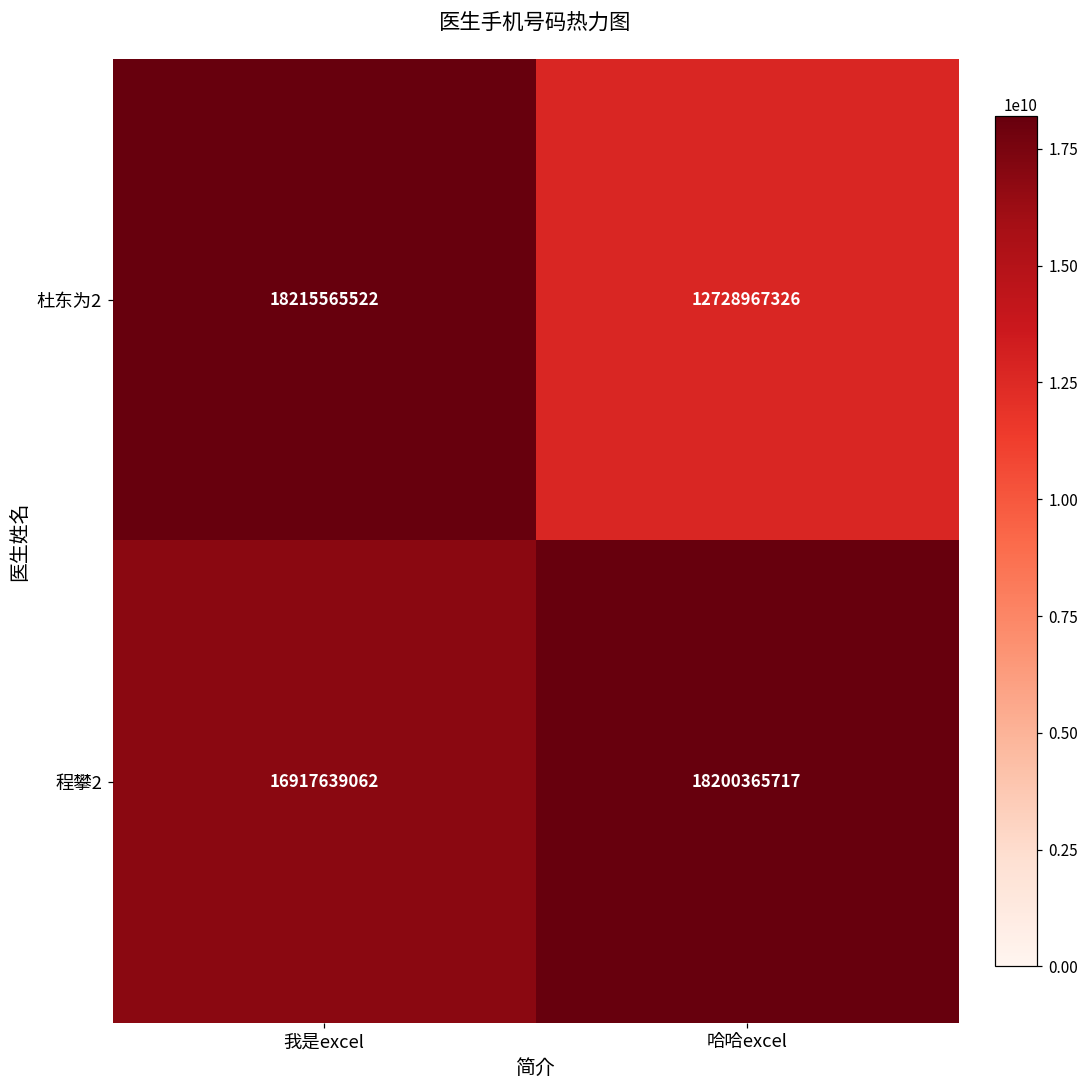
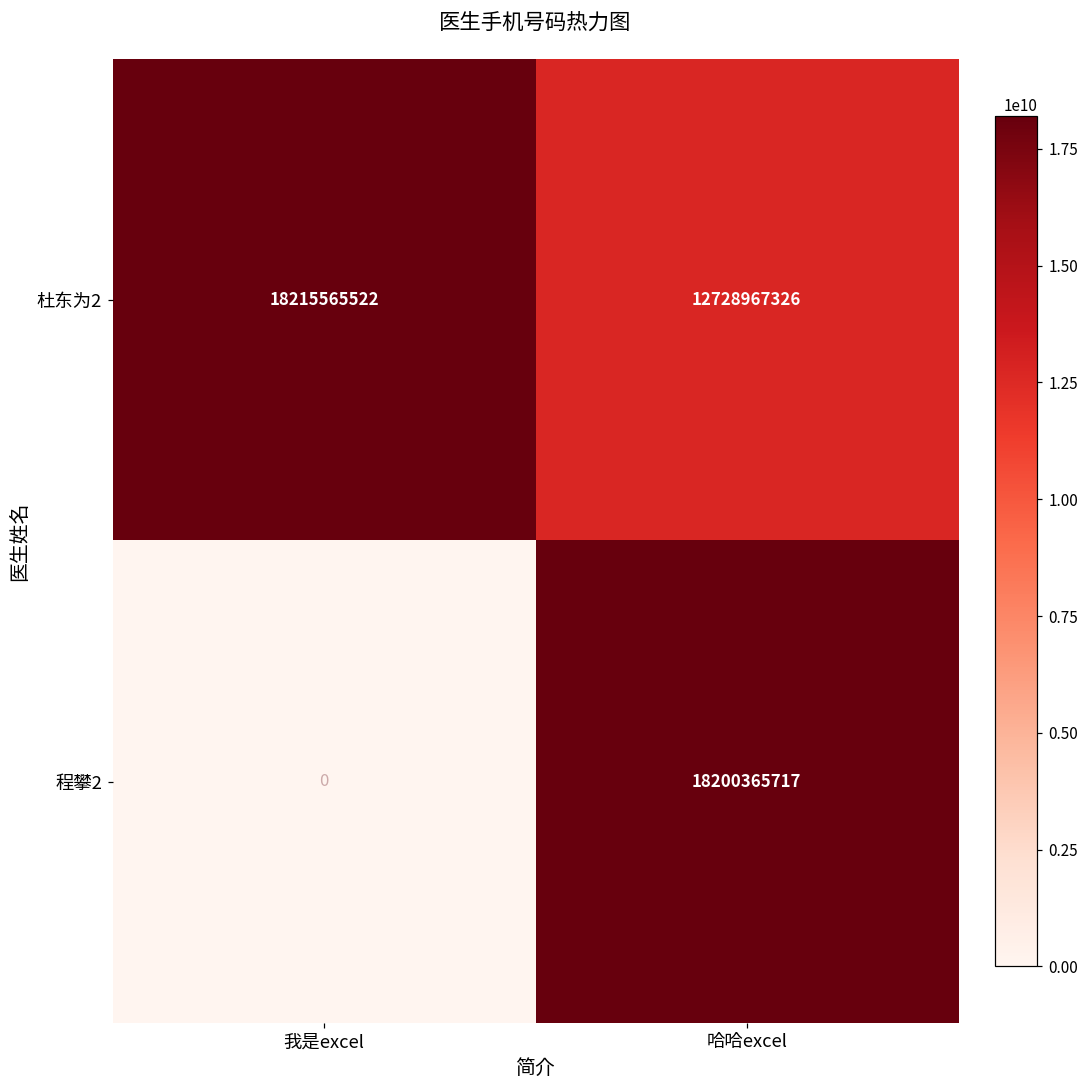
程攀2, 我是excel: 16917639062 -> 0
